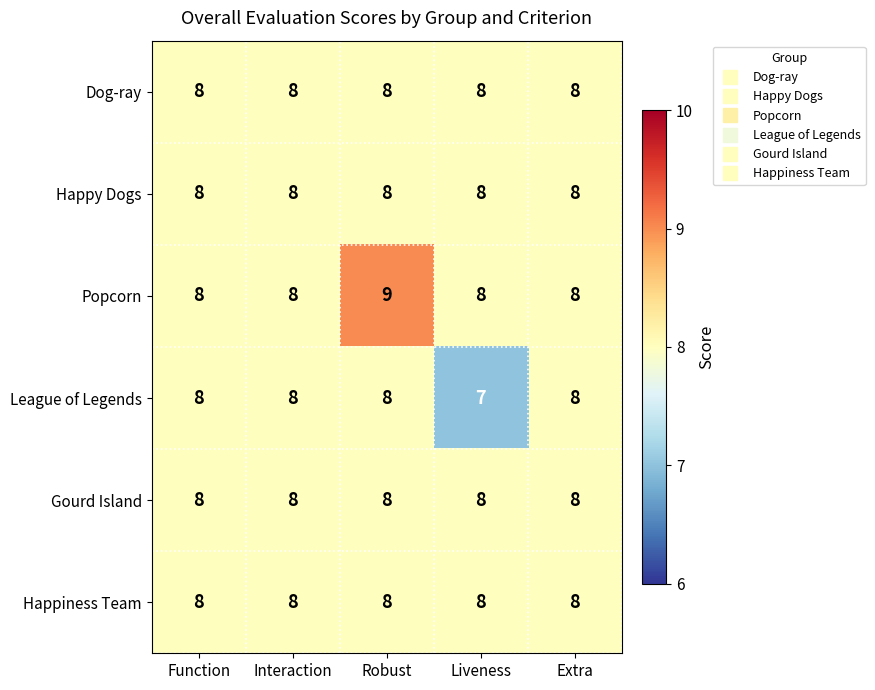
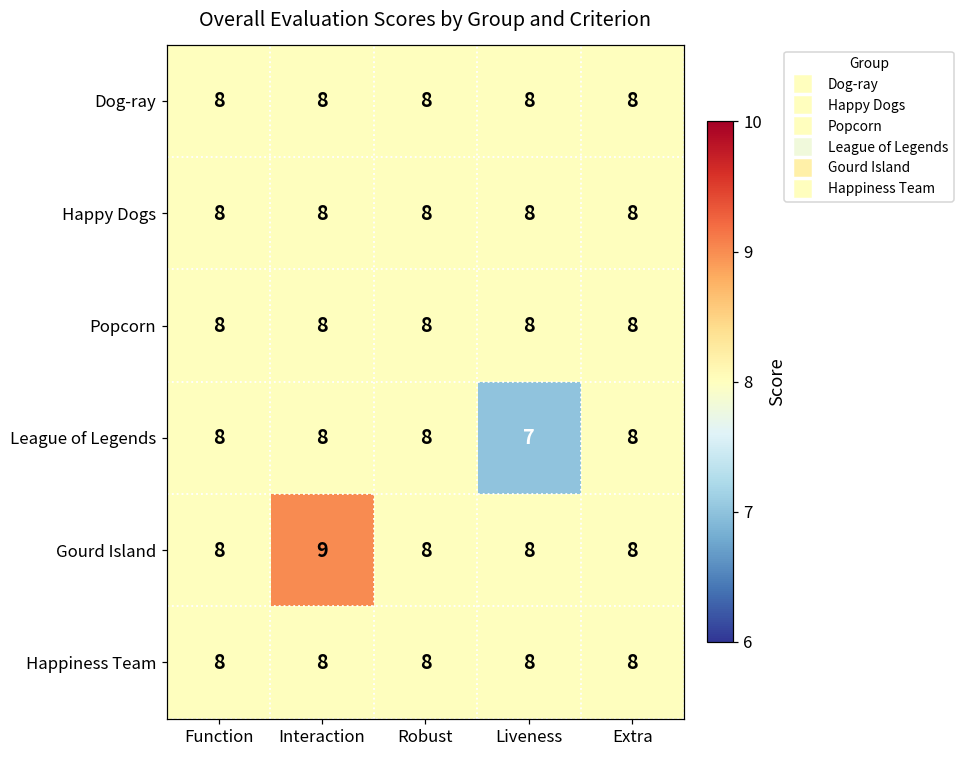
Popcorn, Robust: 9 -> 8
Gourd Island, Interaction: 8 -> 9
